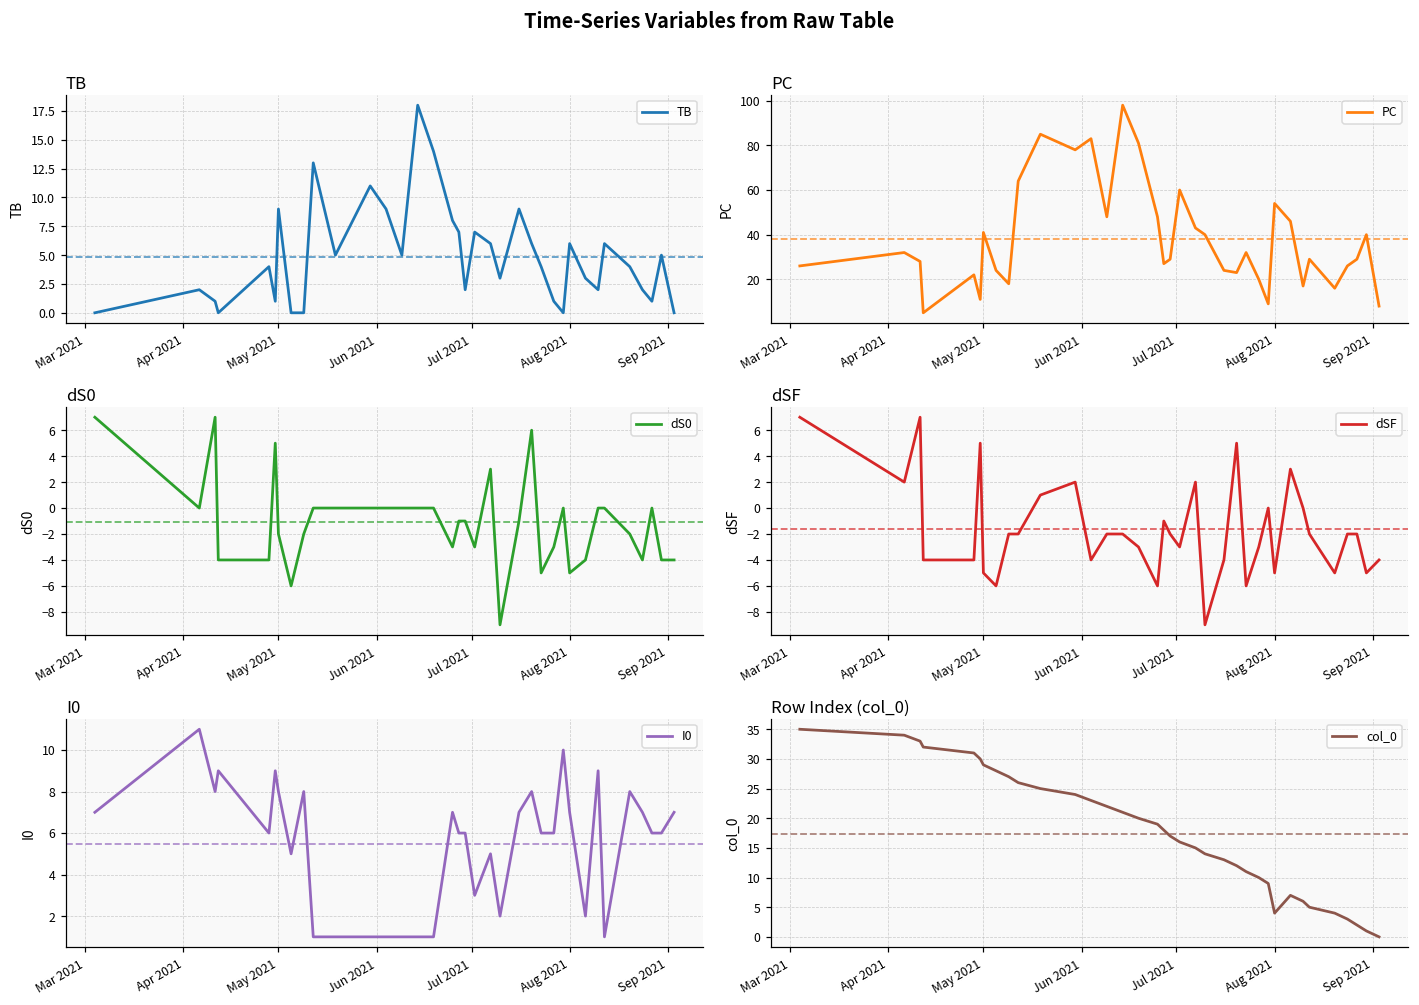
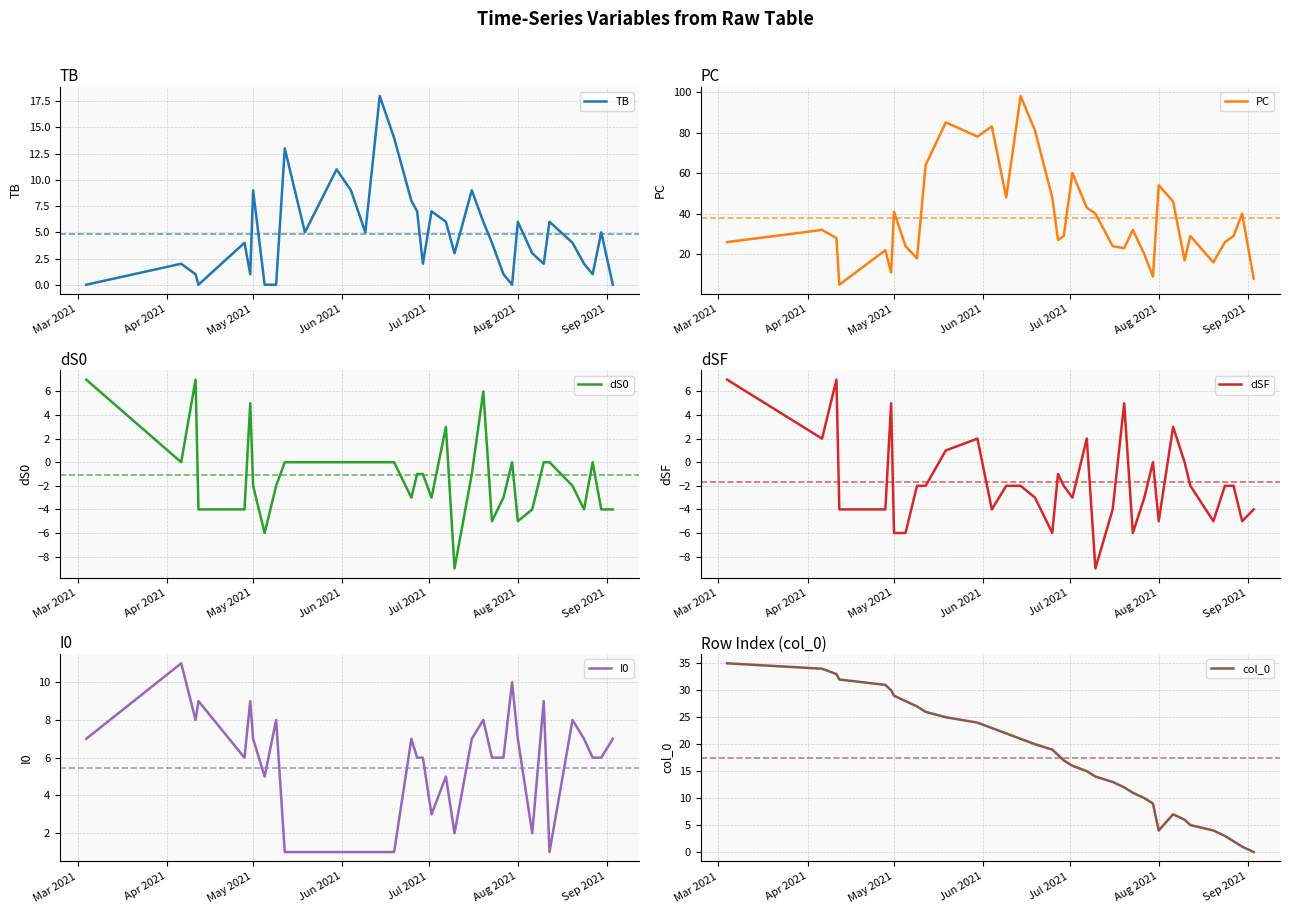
dSF, May 2021: -5 -> -6
I0, May 2021: 8 -> 7
